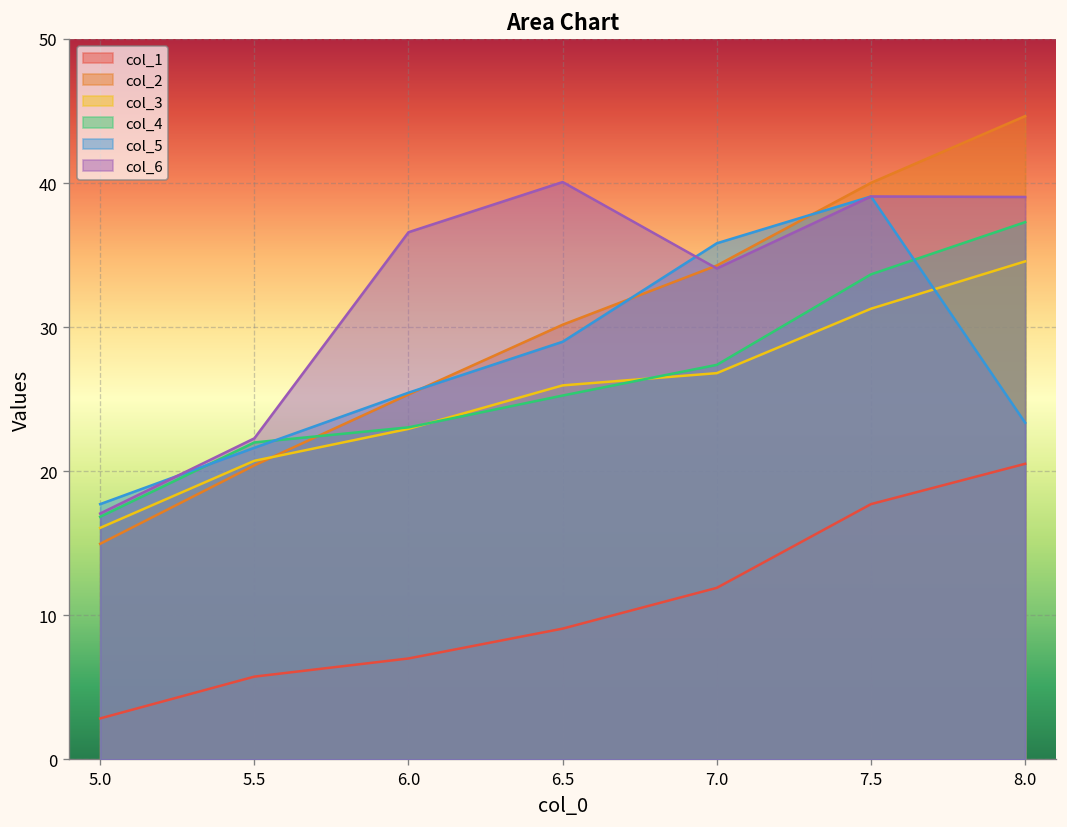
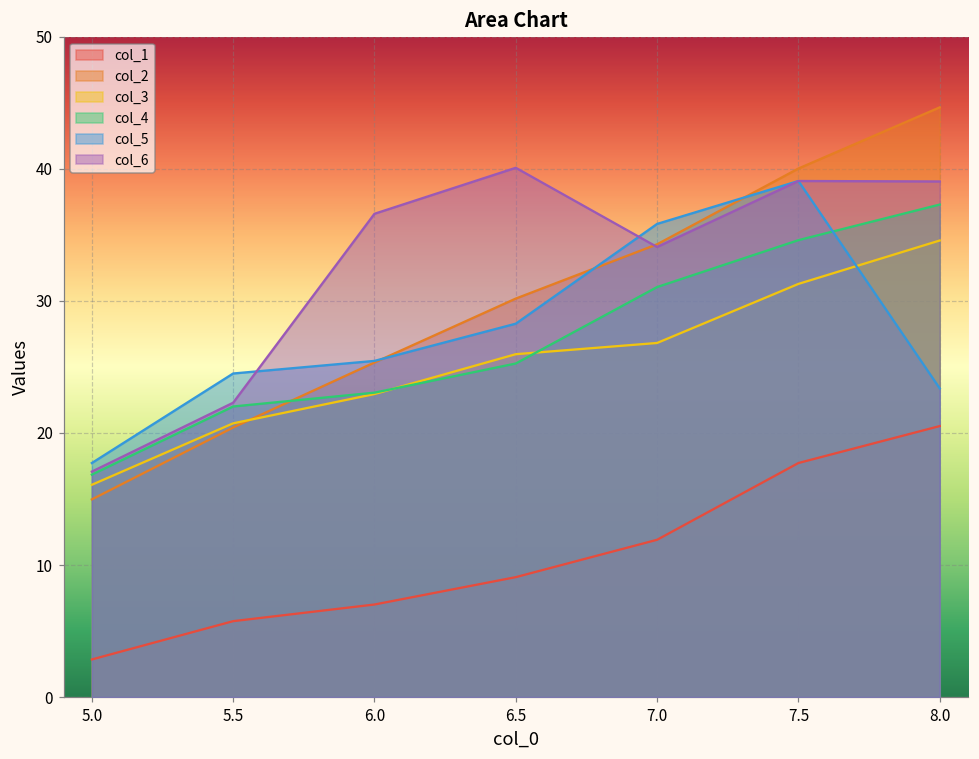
col_5, 5.5: 21.6 -> 24.5
col_5, 6.5: 29.0 -> 28.3
col_4, 7.0: 27.4 -> 31.0
col_4, 7.5: 33.7 -> 34.6
